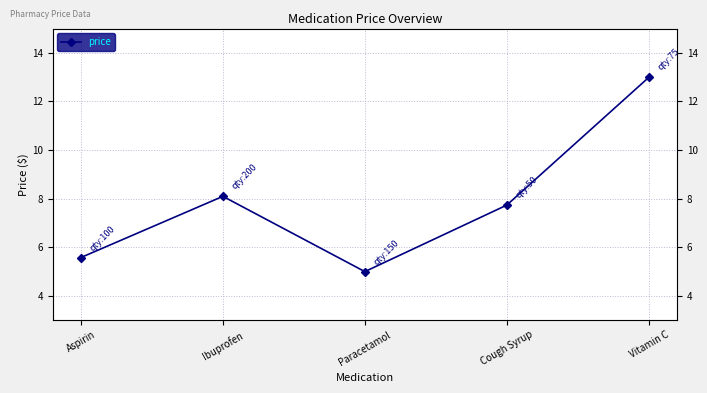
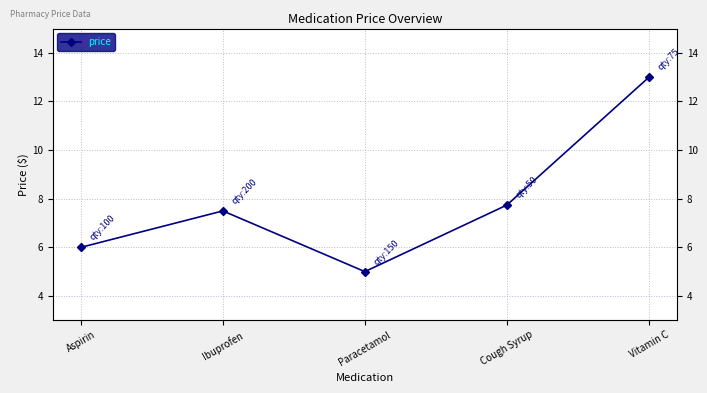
Aspirin: 5.6 -> 6.0
Ibuprofen: 8.1 -> 7.5
